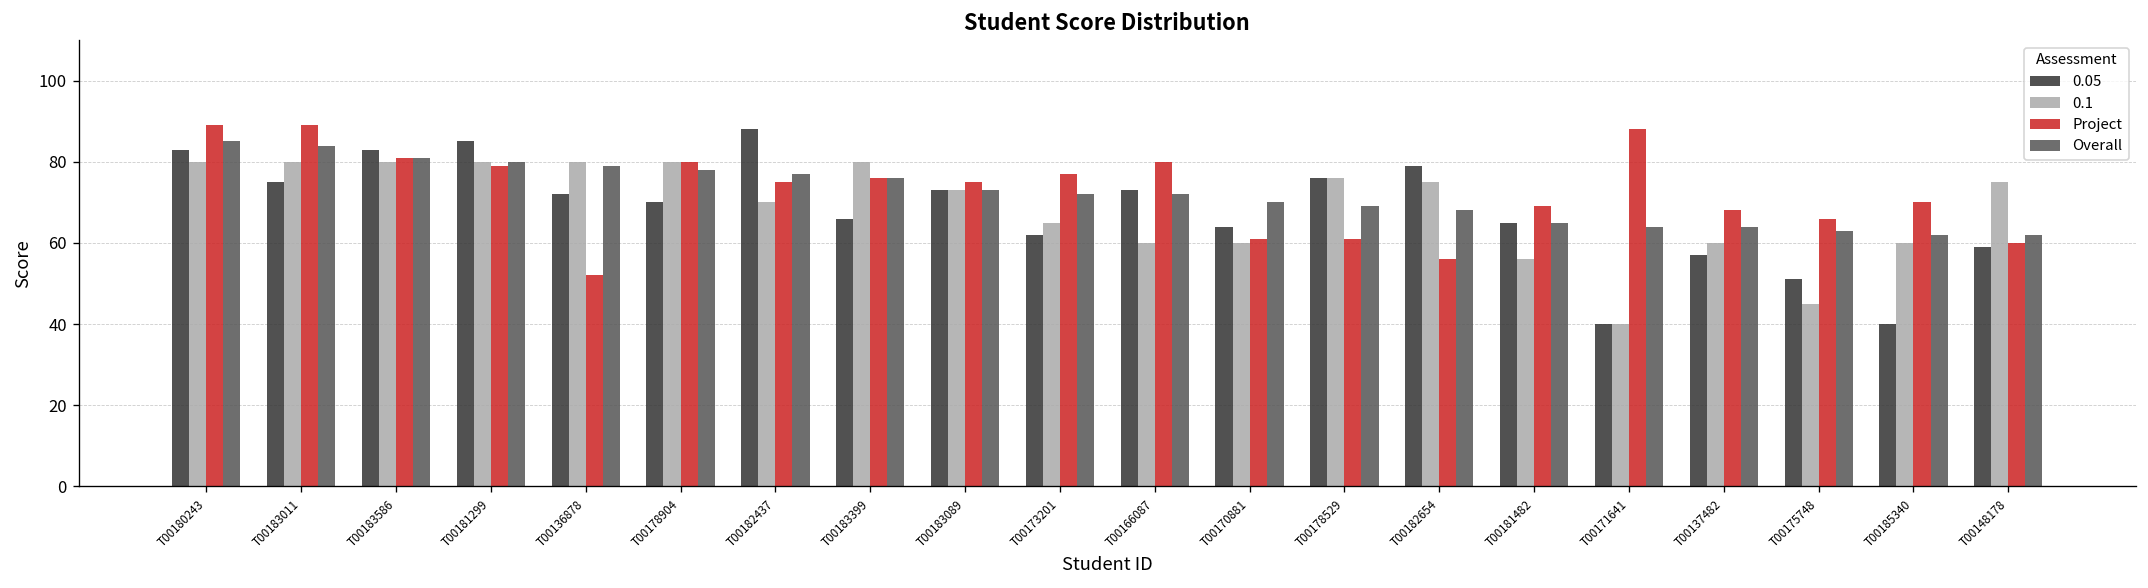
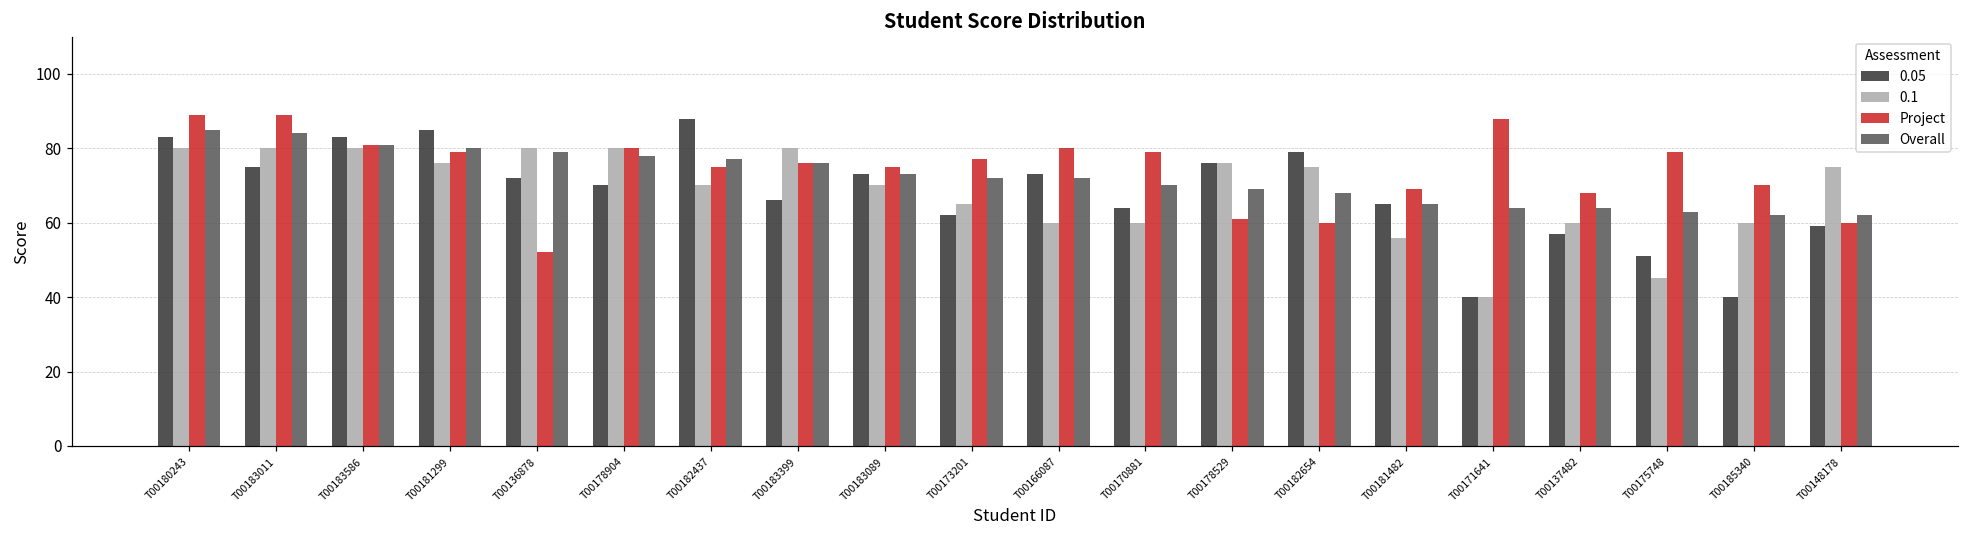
0.1, T00181299: 80 -> 76
0.1, T00183089: 73 -> 70
Project, T00170881: 61 -> 79
Project, T00182654: 56 -> 60
Project, T00175748: 66 -> 79
